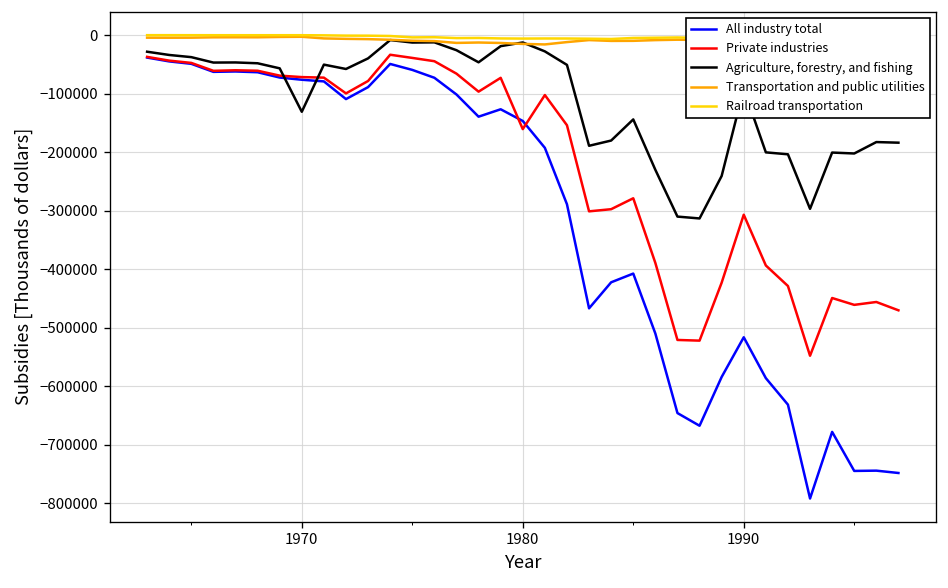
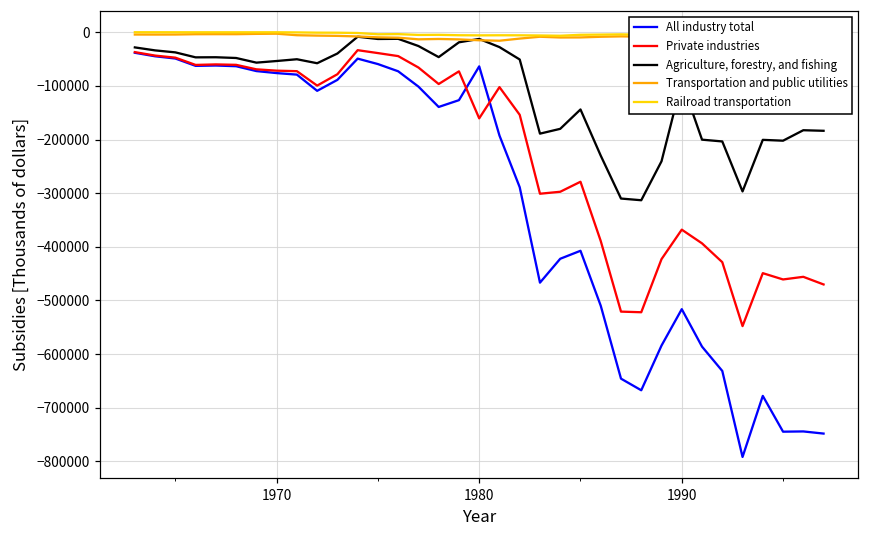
Agriculture, forestry, and fishing, 1970: -130000 -> -50000
All industry total, 1980: -150000 -> -60000
Private industries, 1990: -310000 -> -370000
